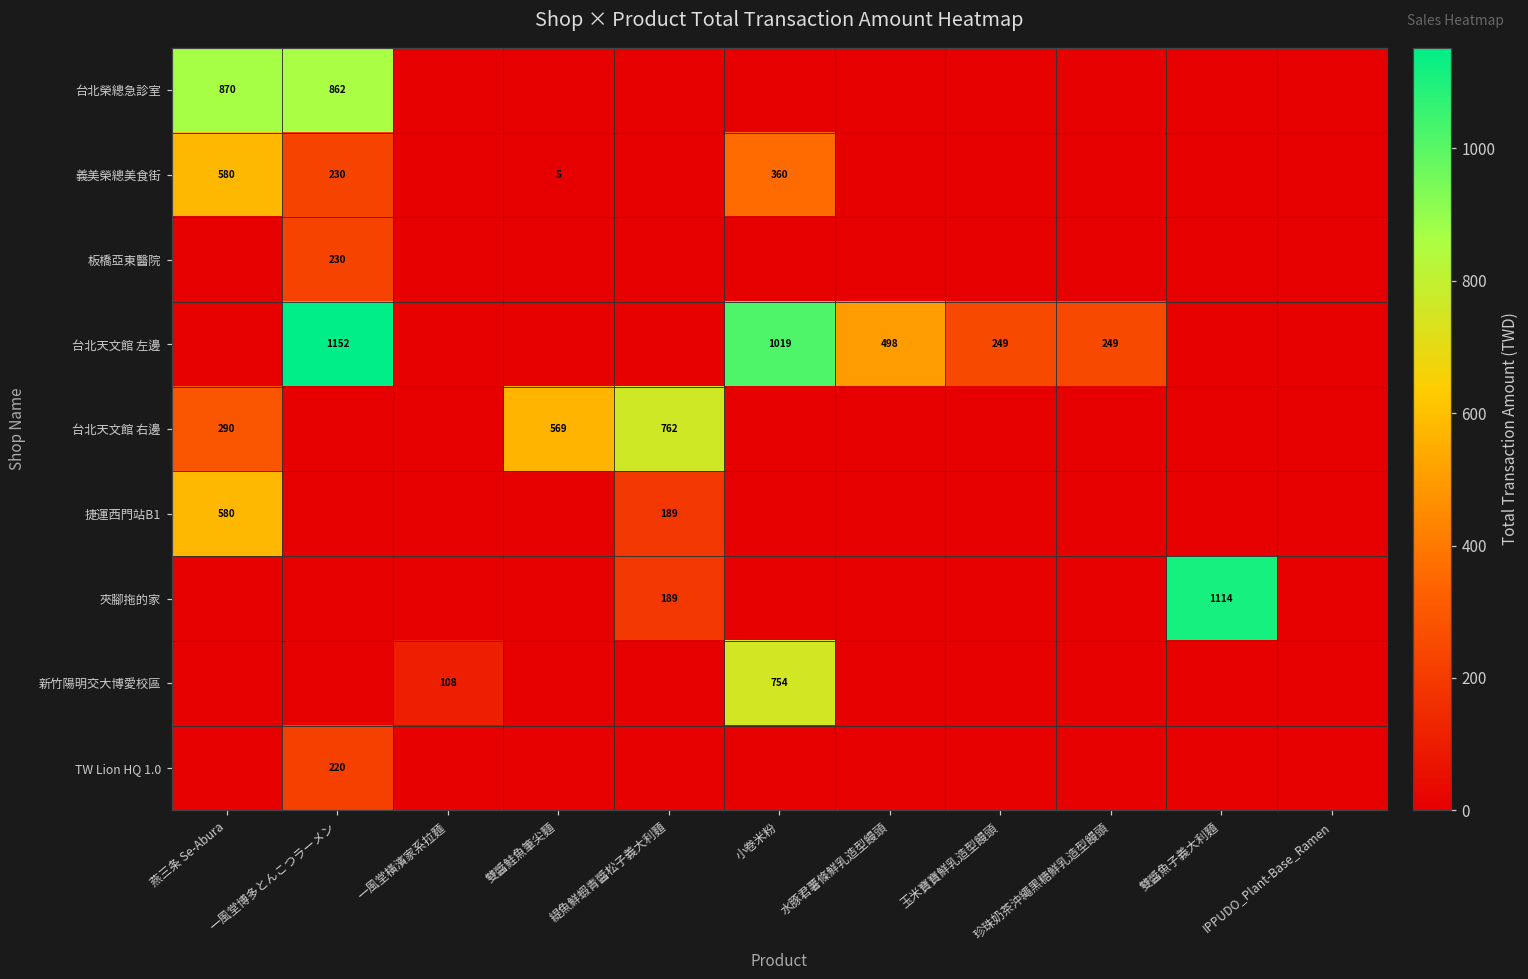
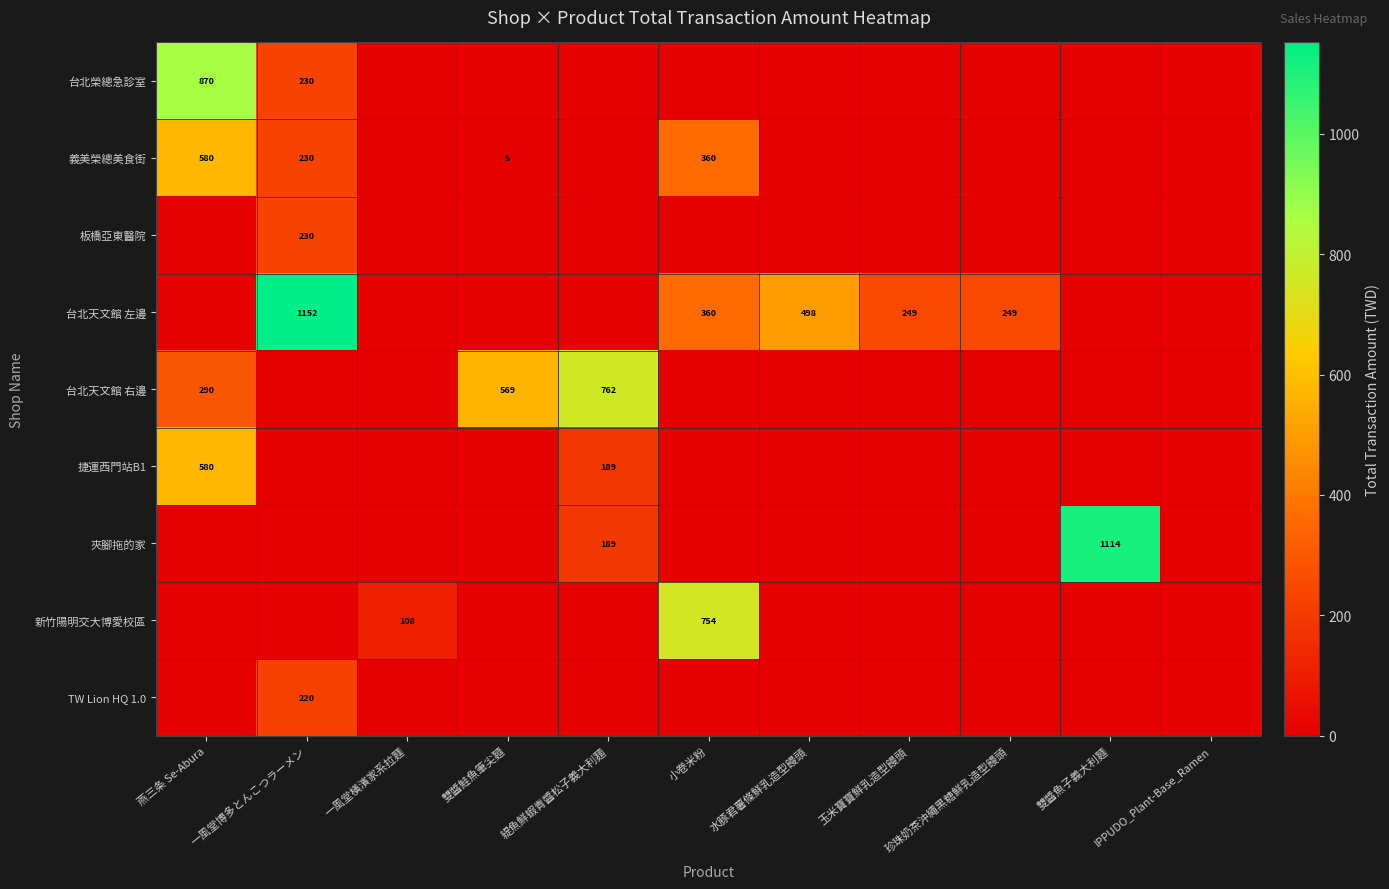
台北榮總急診室, 一風堂博多とんこつラーメン: 862 -> 230
台北天文館 左邊, 小卷米粉: 1019 -> 360
